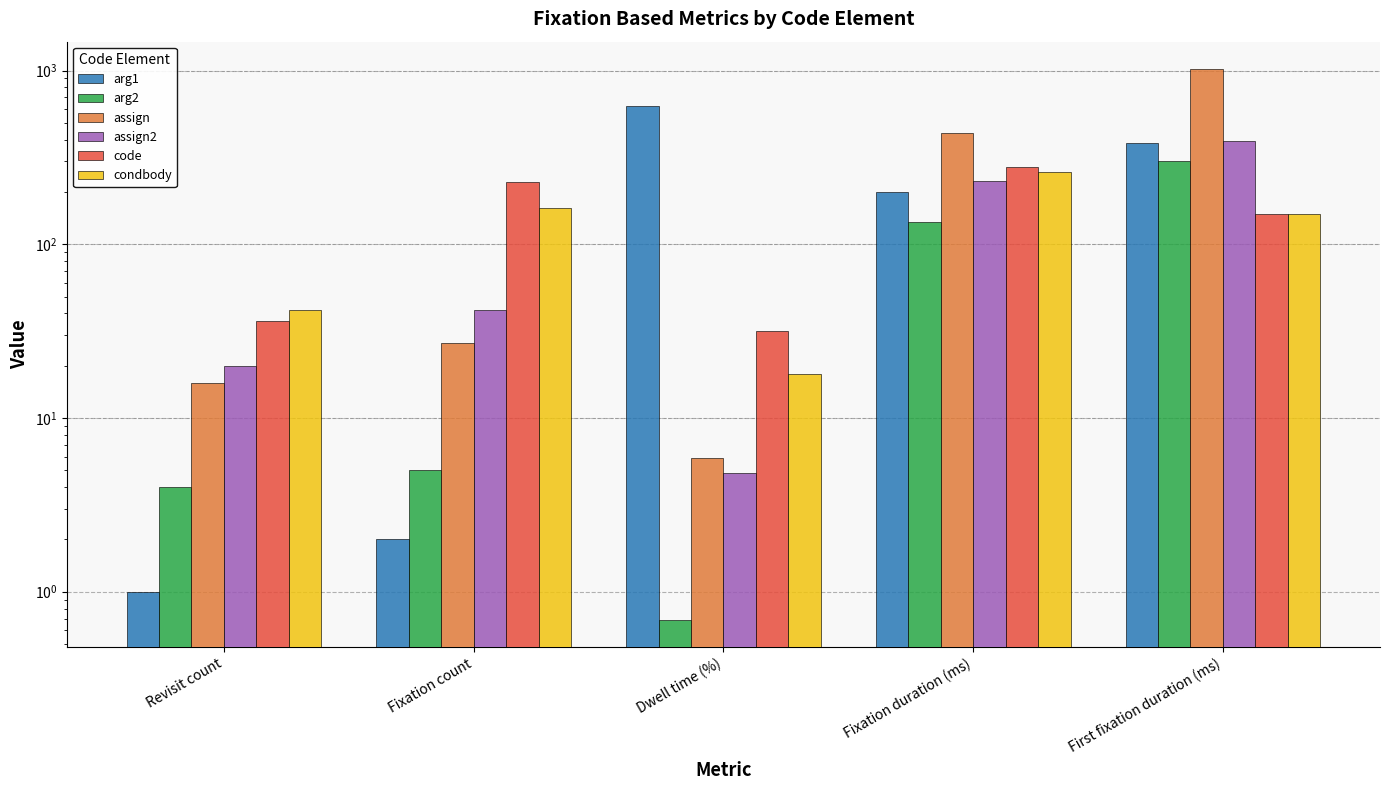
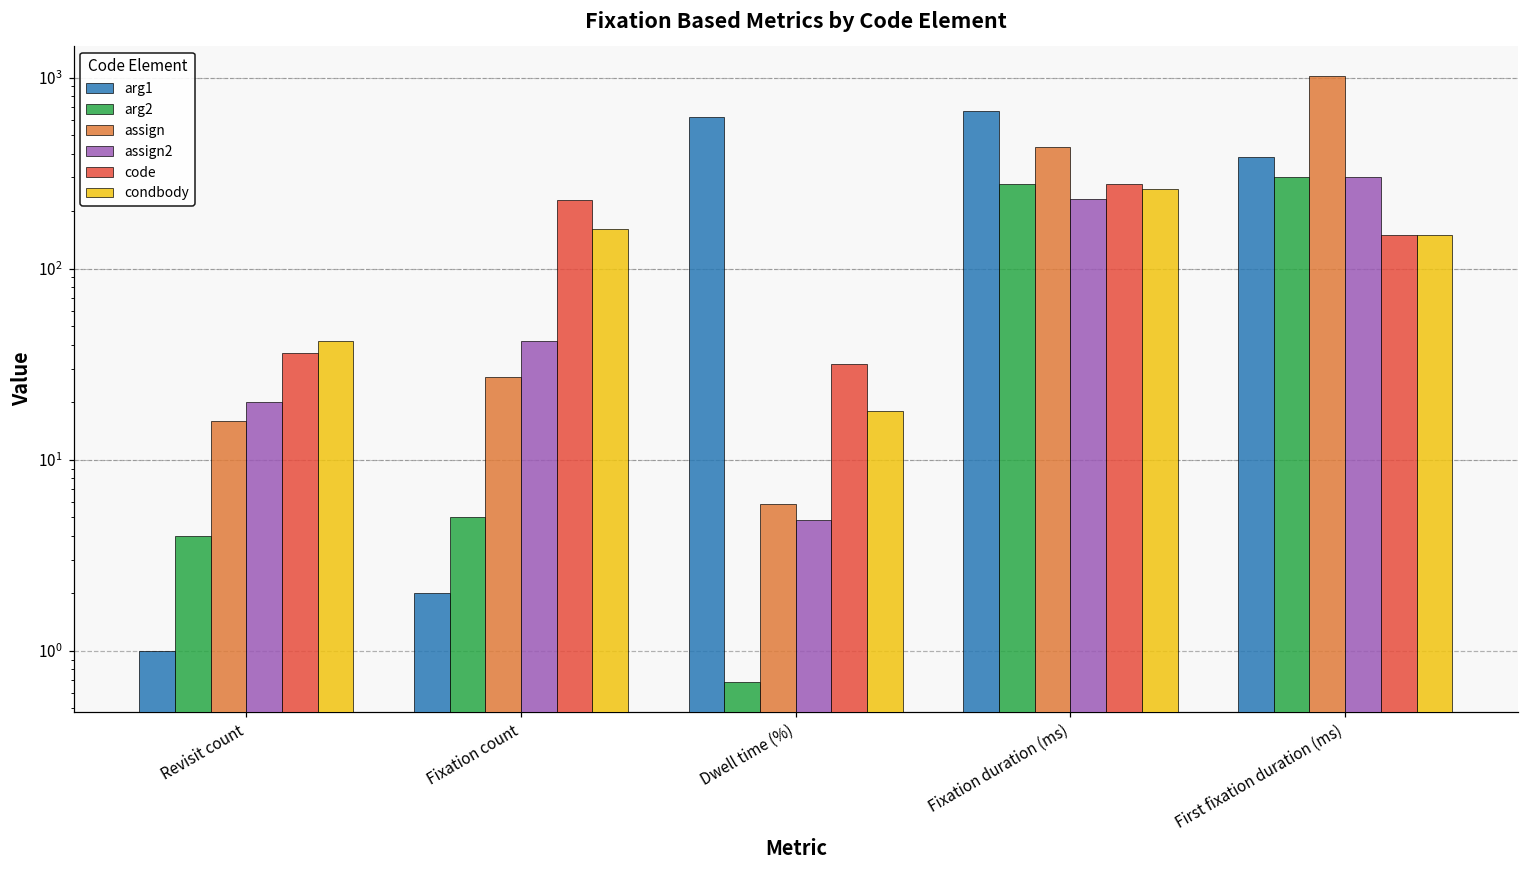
arg1, Fixation duration (ms): 200 -> 670
arg2, Fixation duration (ms): 130 -> 280
assign2, First fixation duration (ms): 390 -> 300
